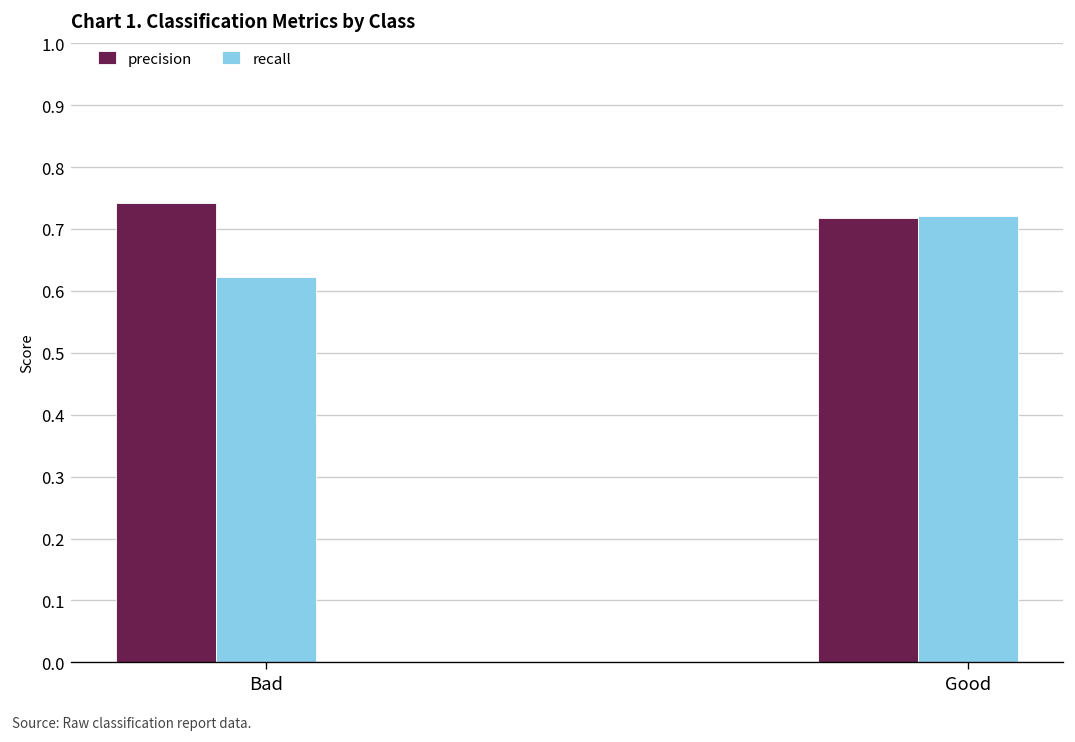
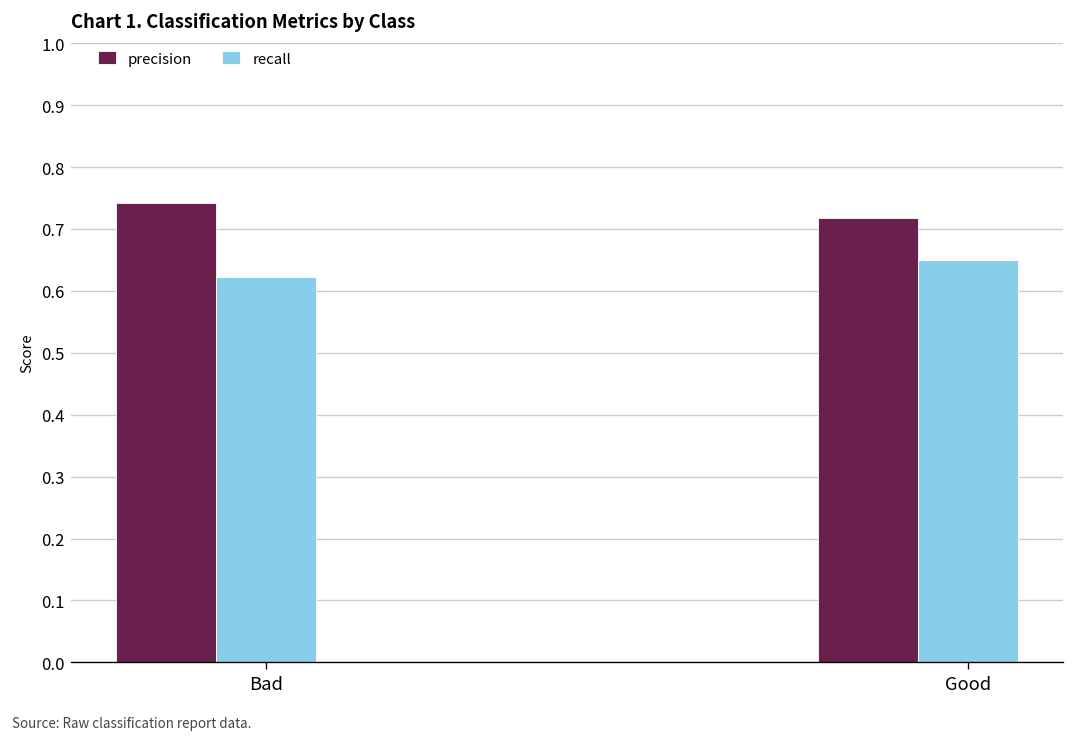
recall, Good: 0.72 -> 0.65
